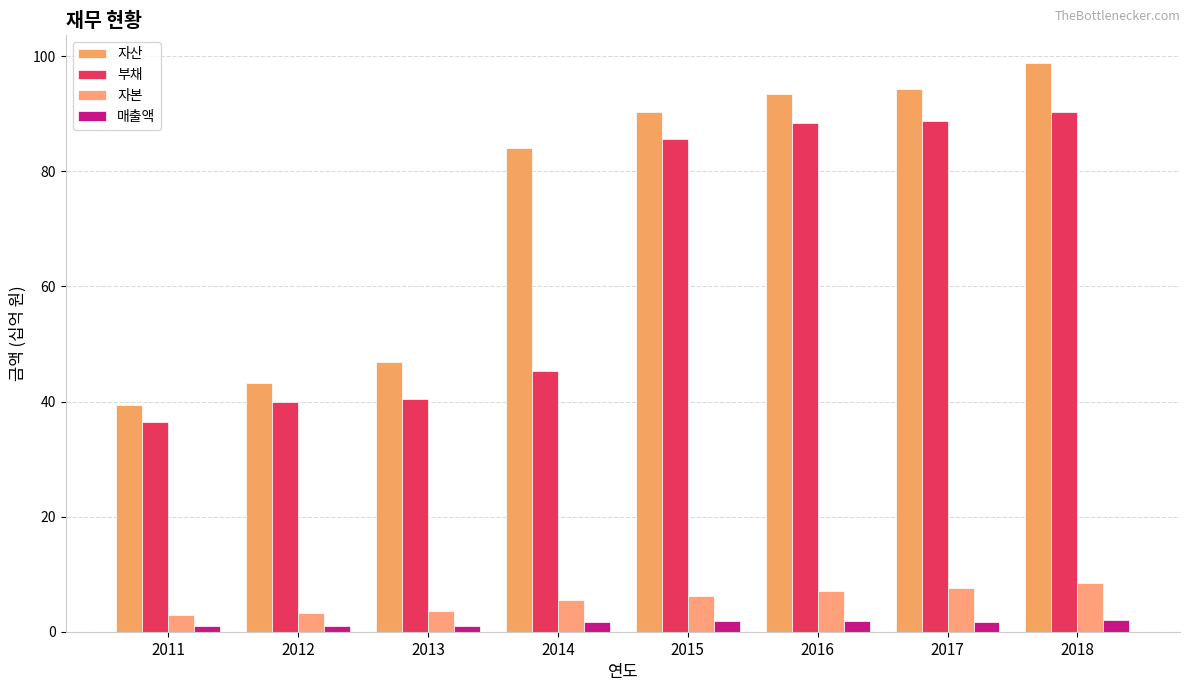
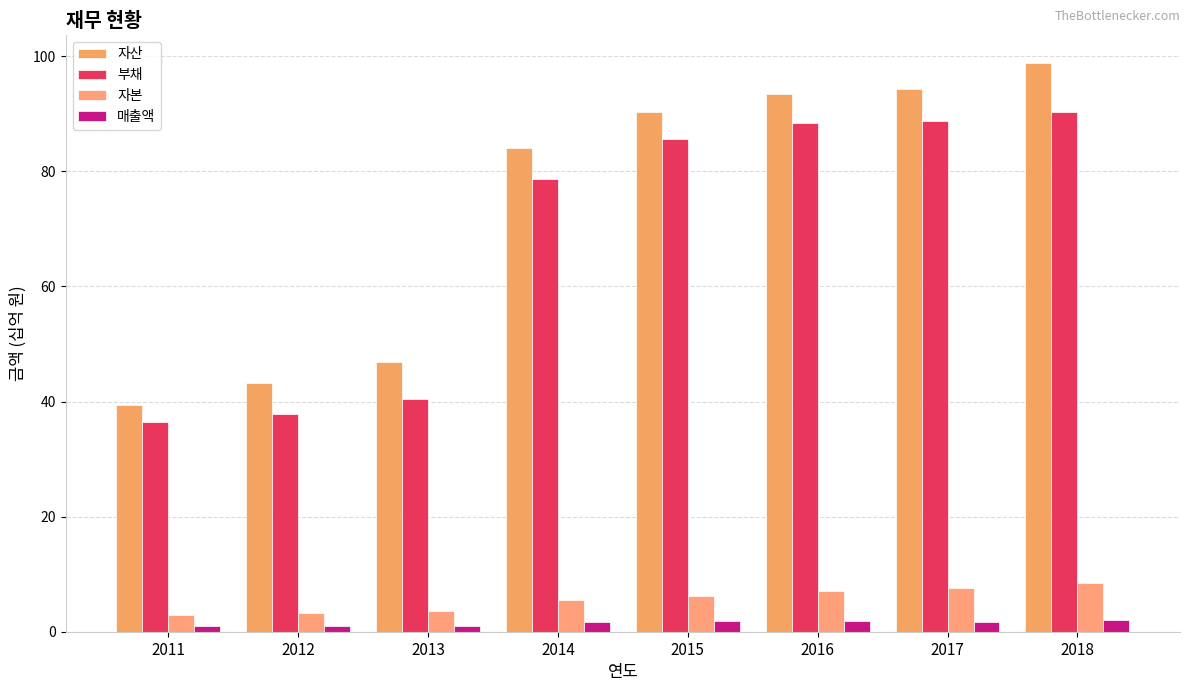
부채, 2012: 40 -> 38
부채, 2014: 45 -> 79
